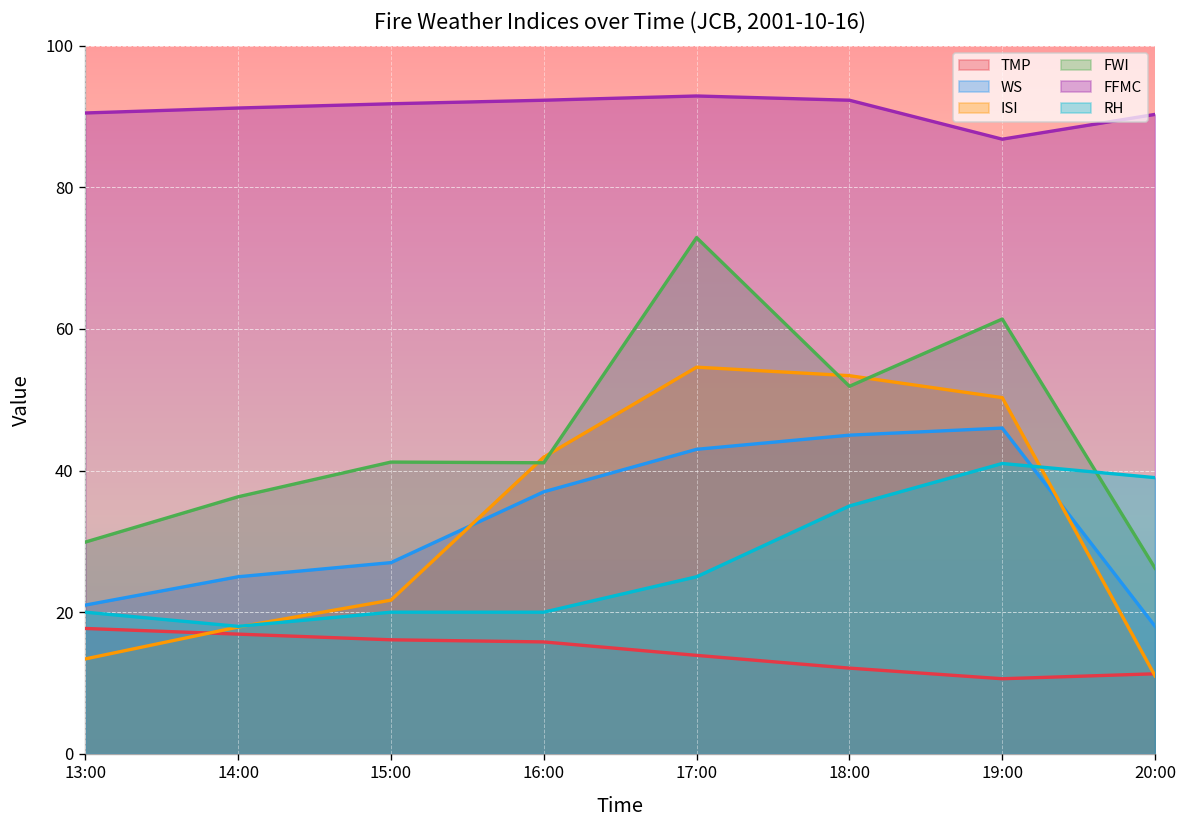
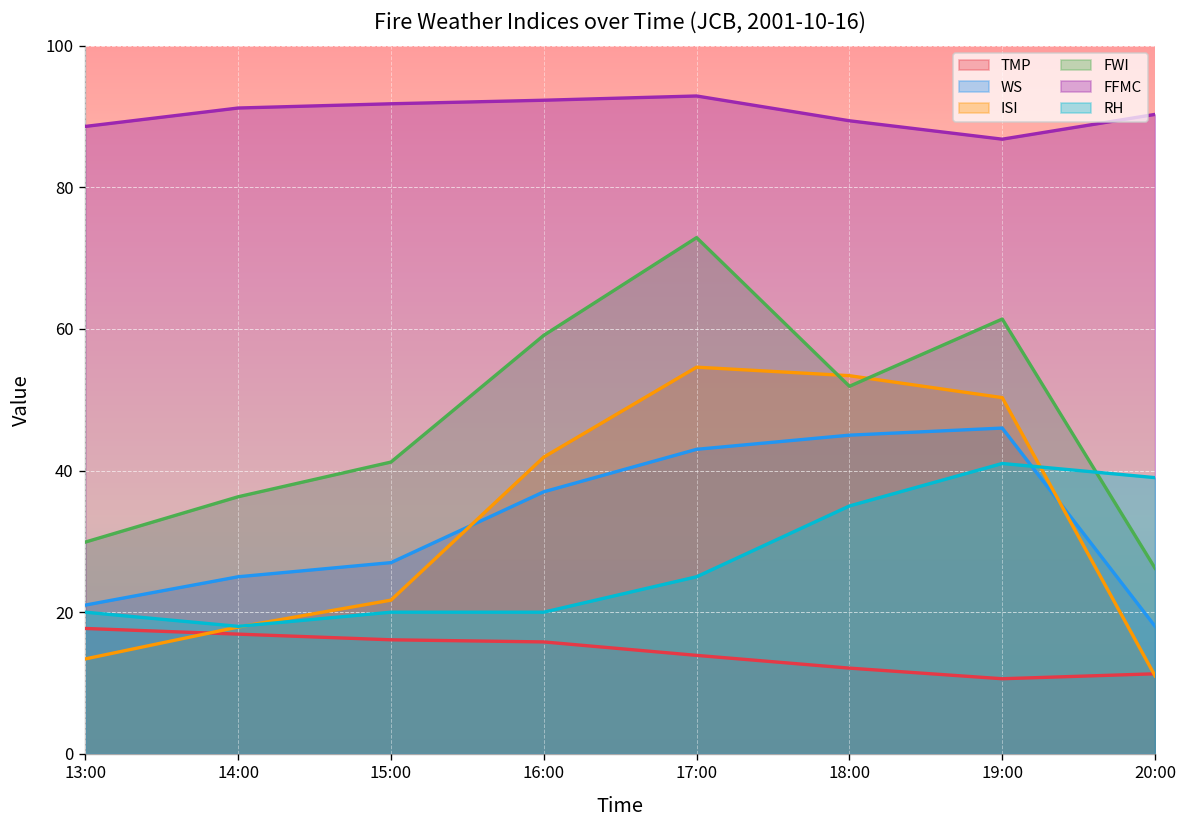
FFMC, 13:00: 91 -> 89
FWI, 16:00: 41 -> 59
FFMC, 18:00: 92 -> 89
